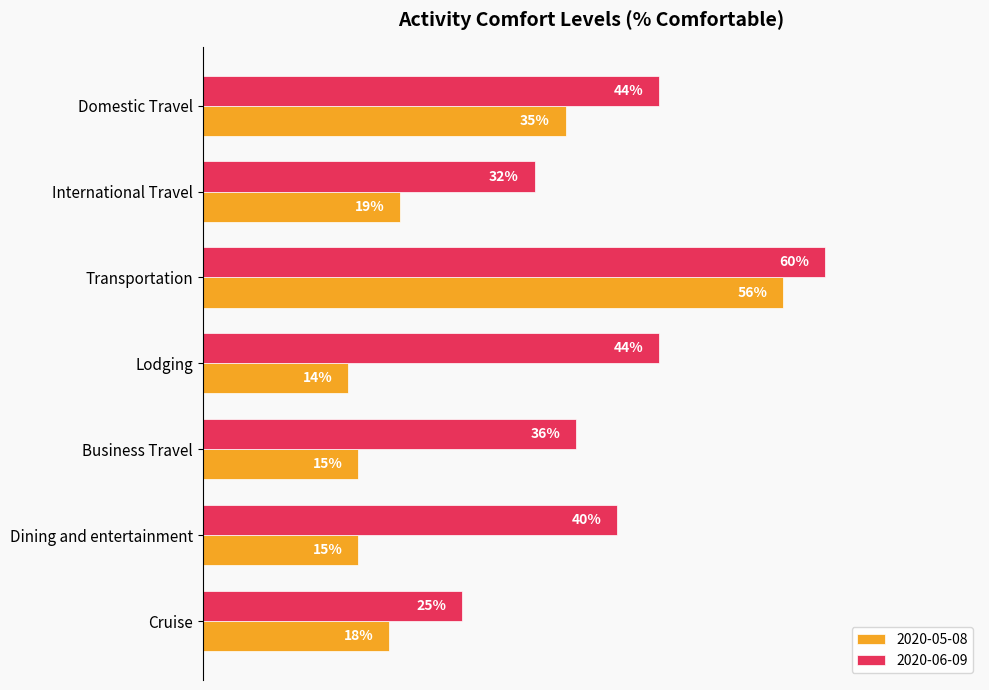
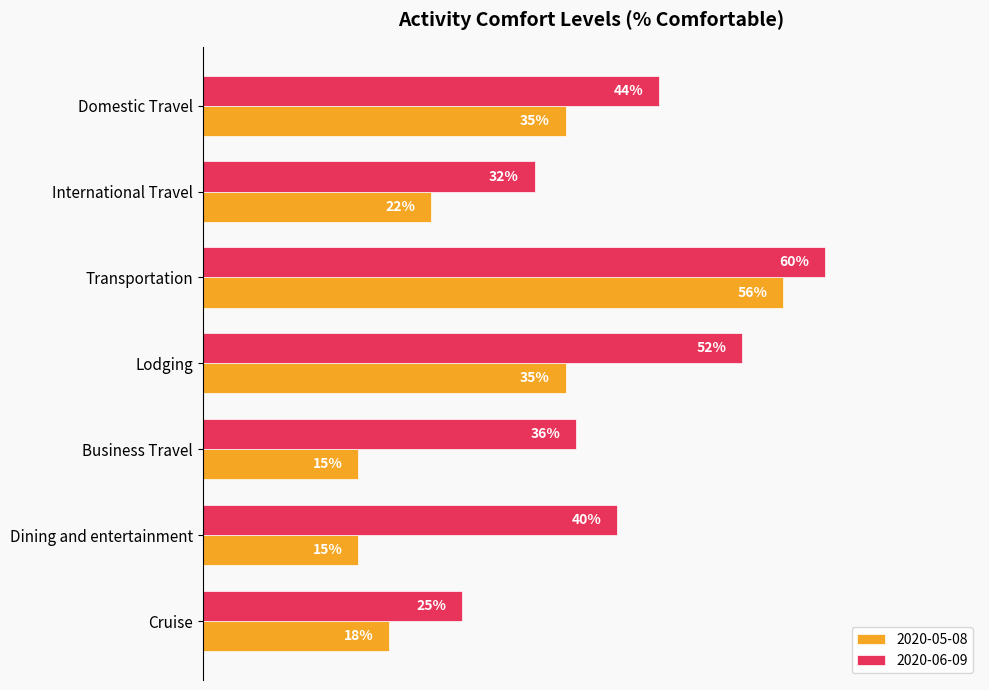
2020-05-08, International Travel: 19% -> 22%
2020-06-09, Lodging: 44% -> 52%
2020-05-08, Lodging: 14% -> 35%
